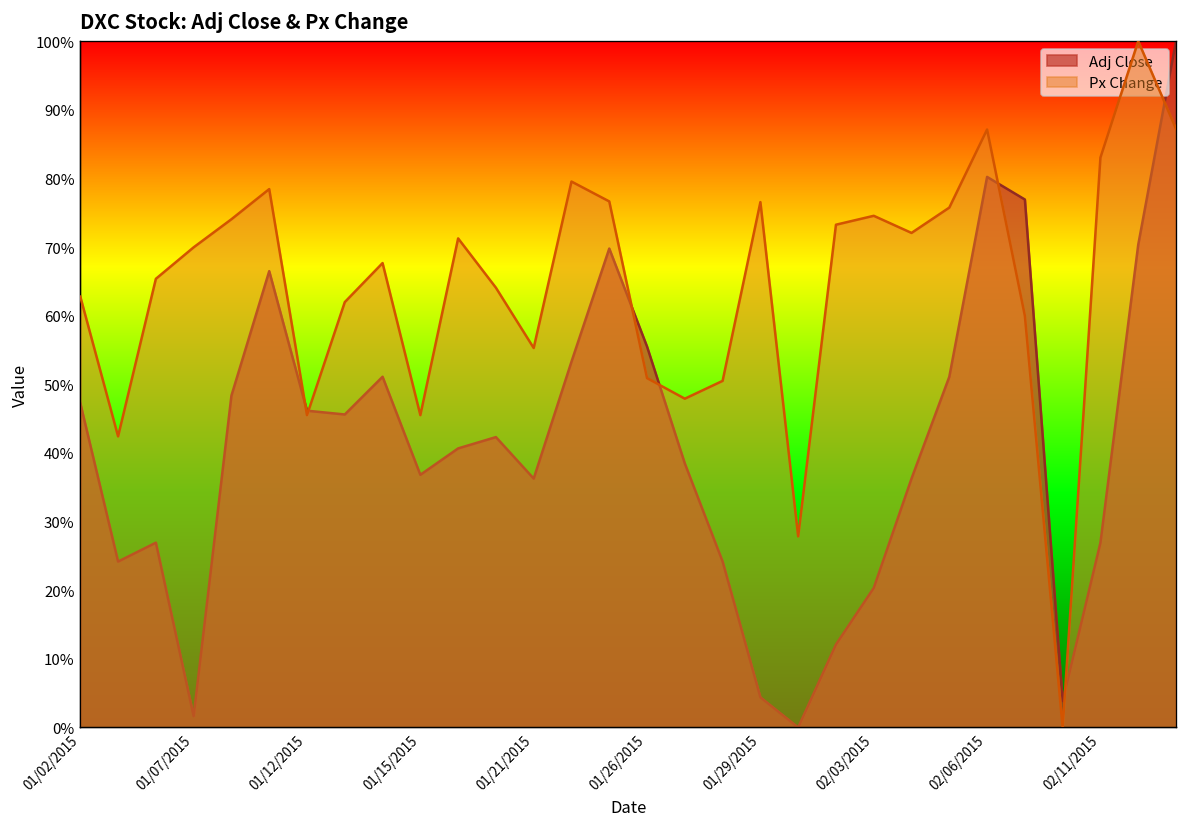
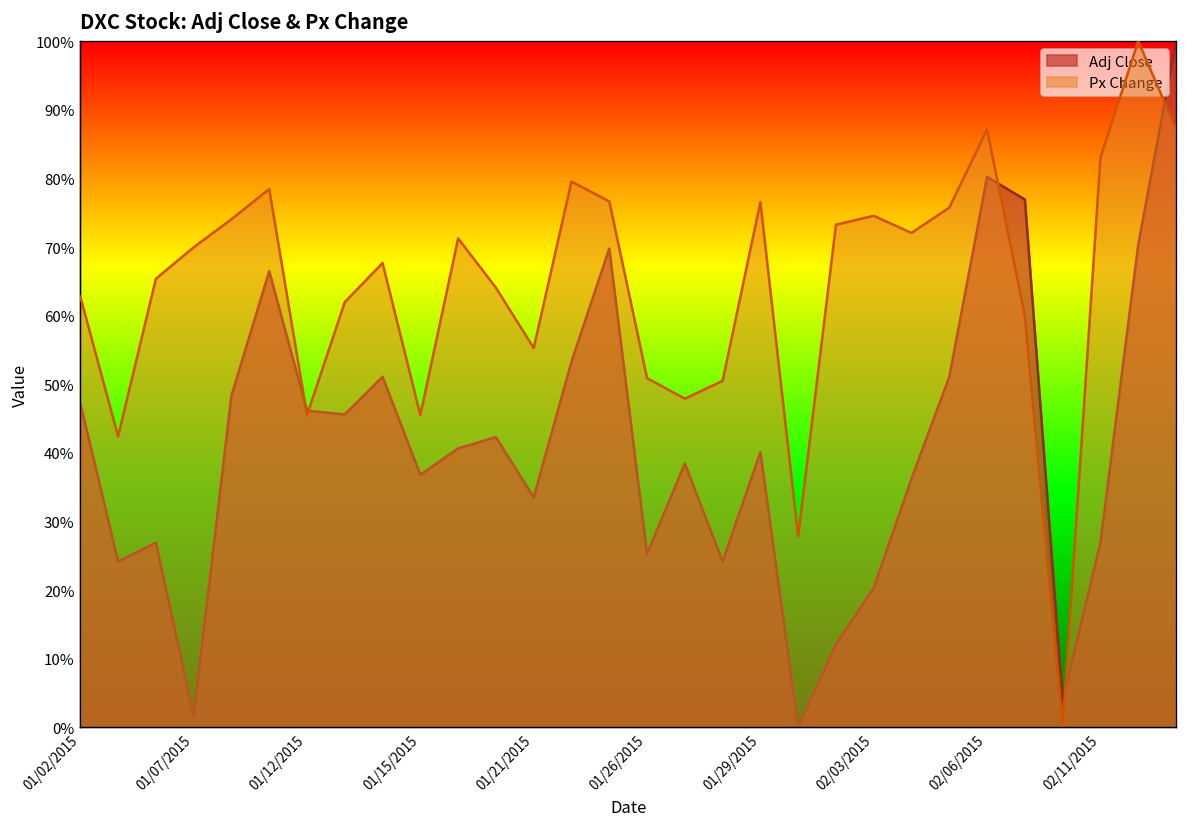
Adj Close, 01/21/2015: 36% -> 34%
Adj Close, 01/26/2015: 55% -> 25%
Adj Close, 01/29/2015: 4% -> 40%
